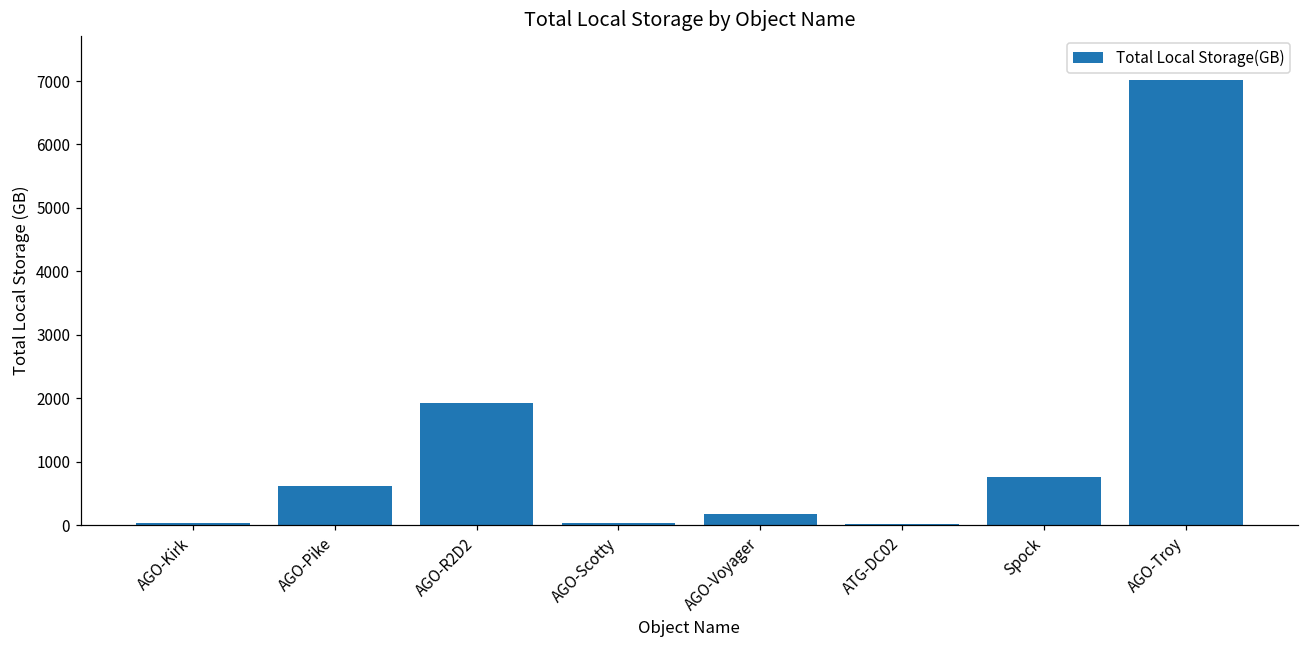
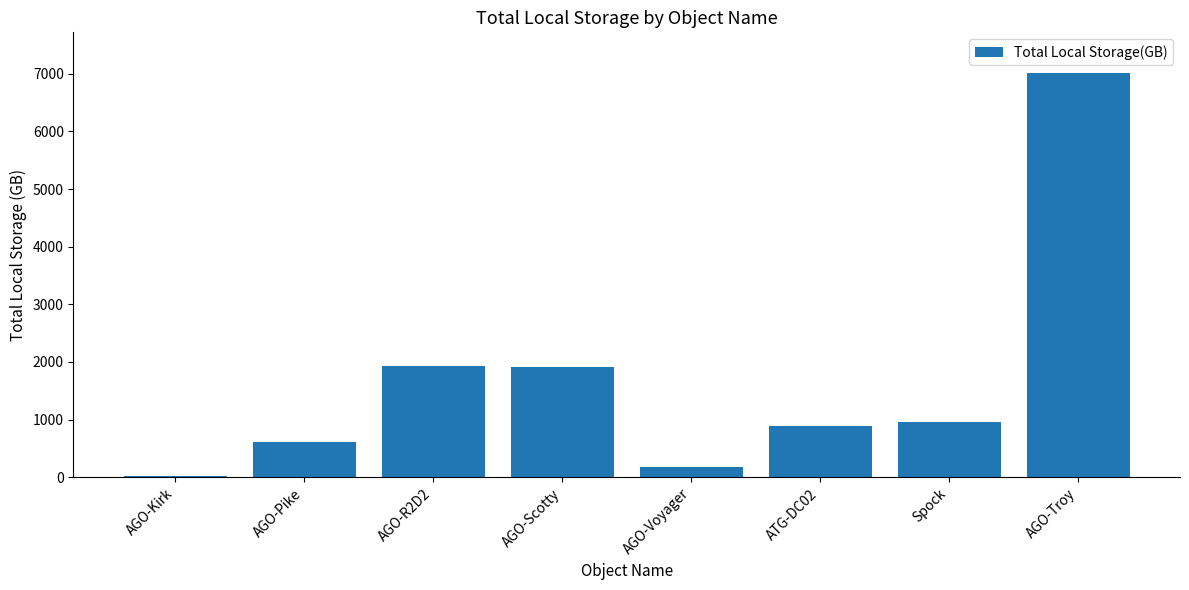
AGO-Scotty: 0 -> 1900
ATG-DC02: 0 -> 900
Spock: 800 -> 1000
